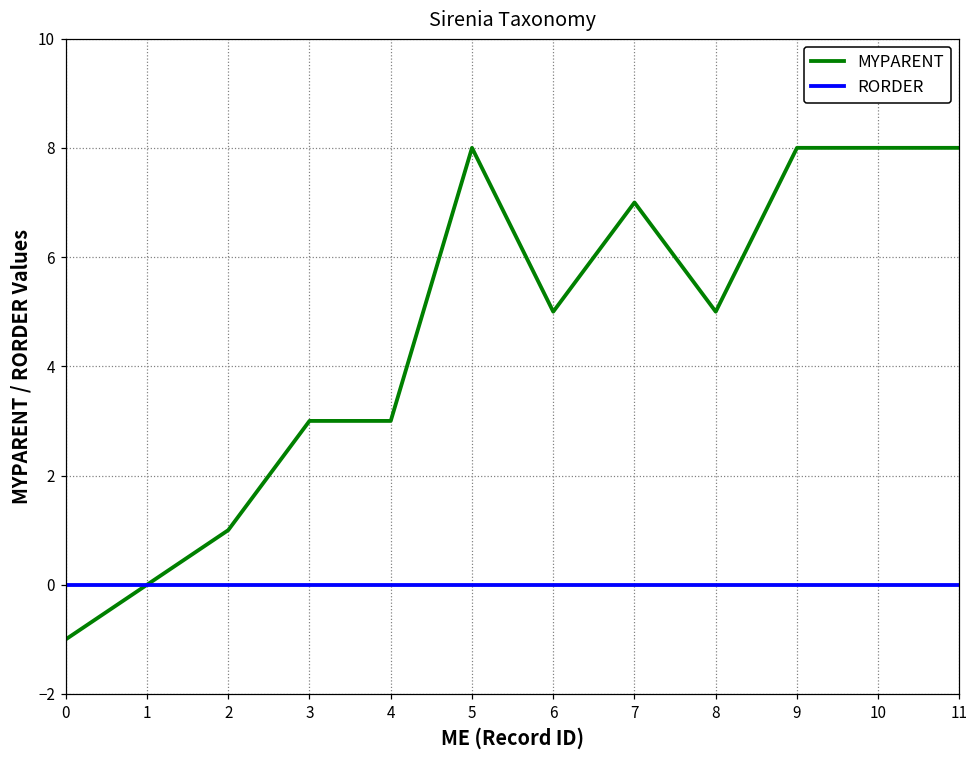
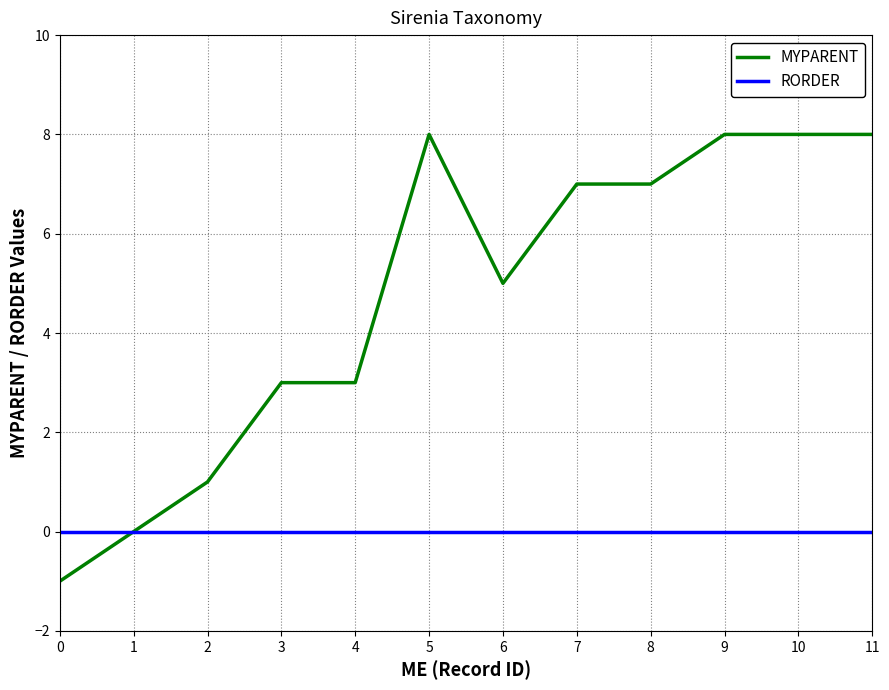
MYPARENT, 8: 5 -> 7
